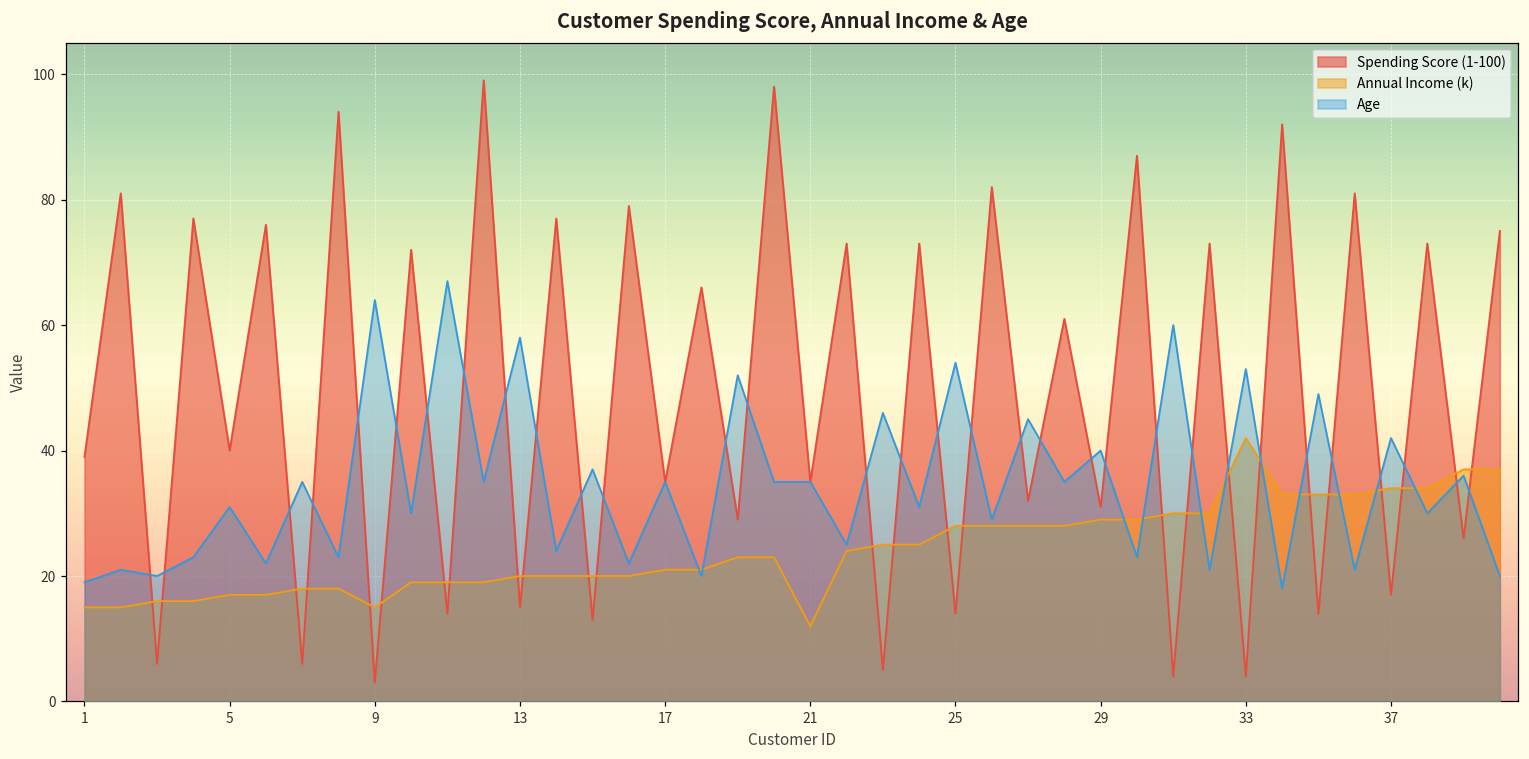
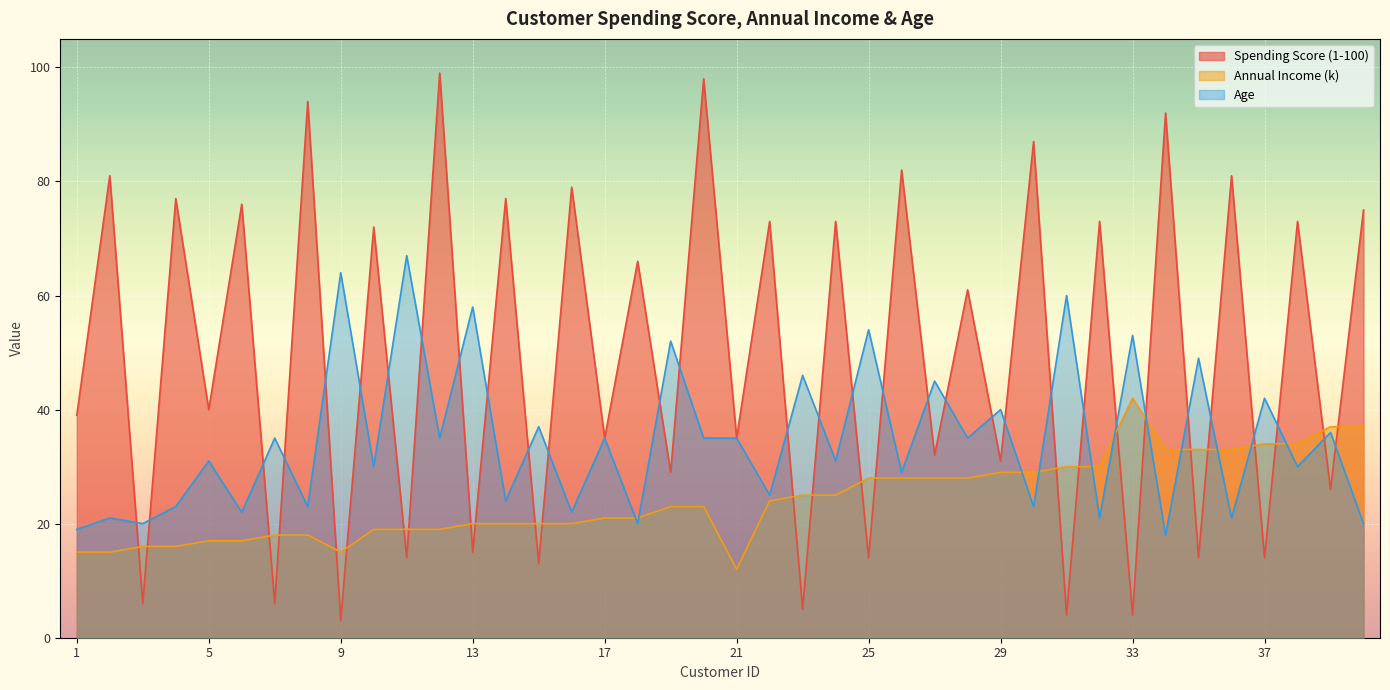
Spending Score (1-100), 37: 17 -> 14
